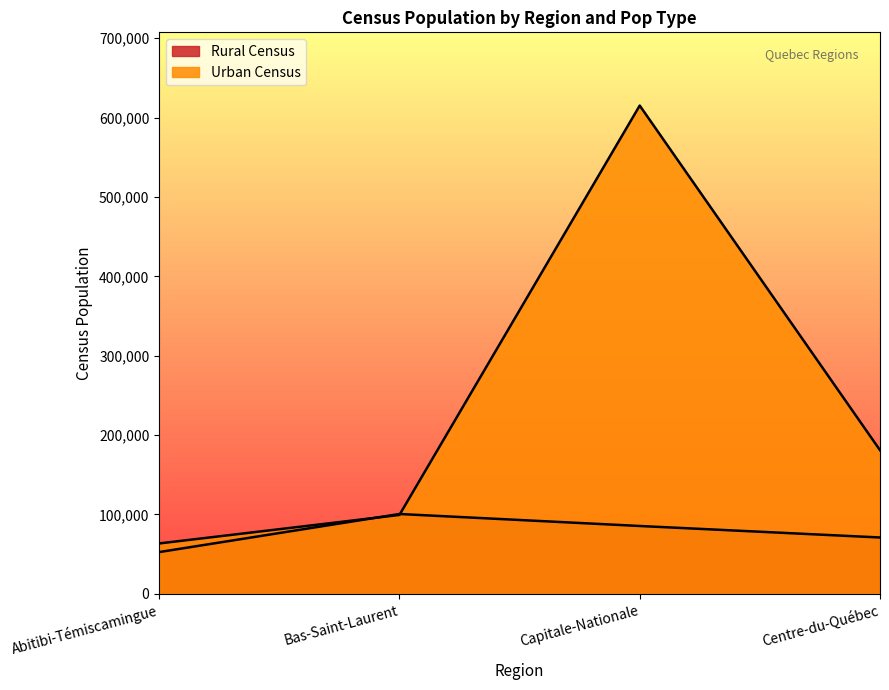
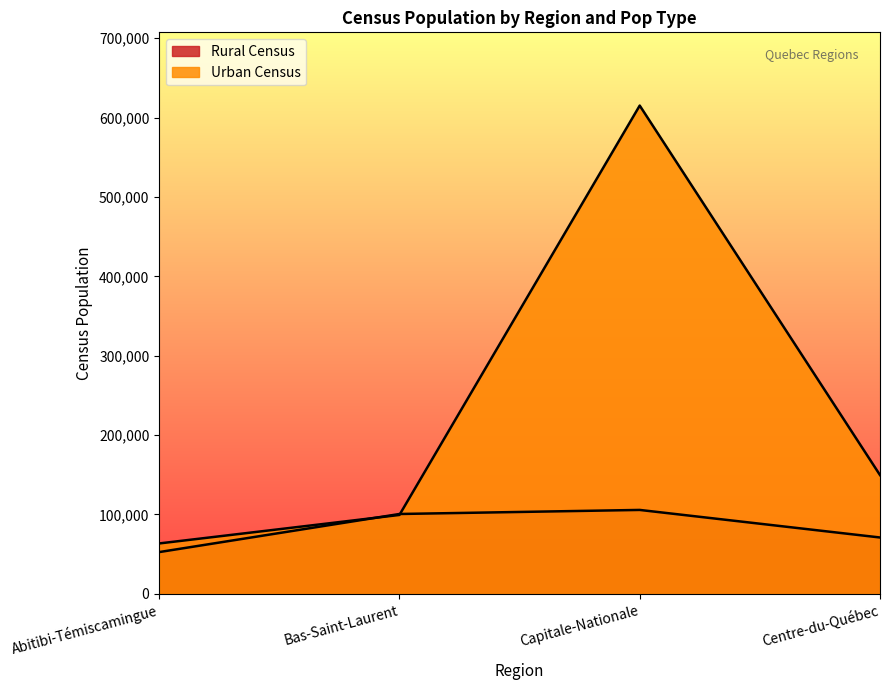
Rural Census, Capitale-Nationale: 90,000 -> 110,000
Urban Census, Centre-du-Québec: 180,000 -> 150,000
